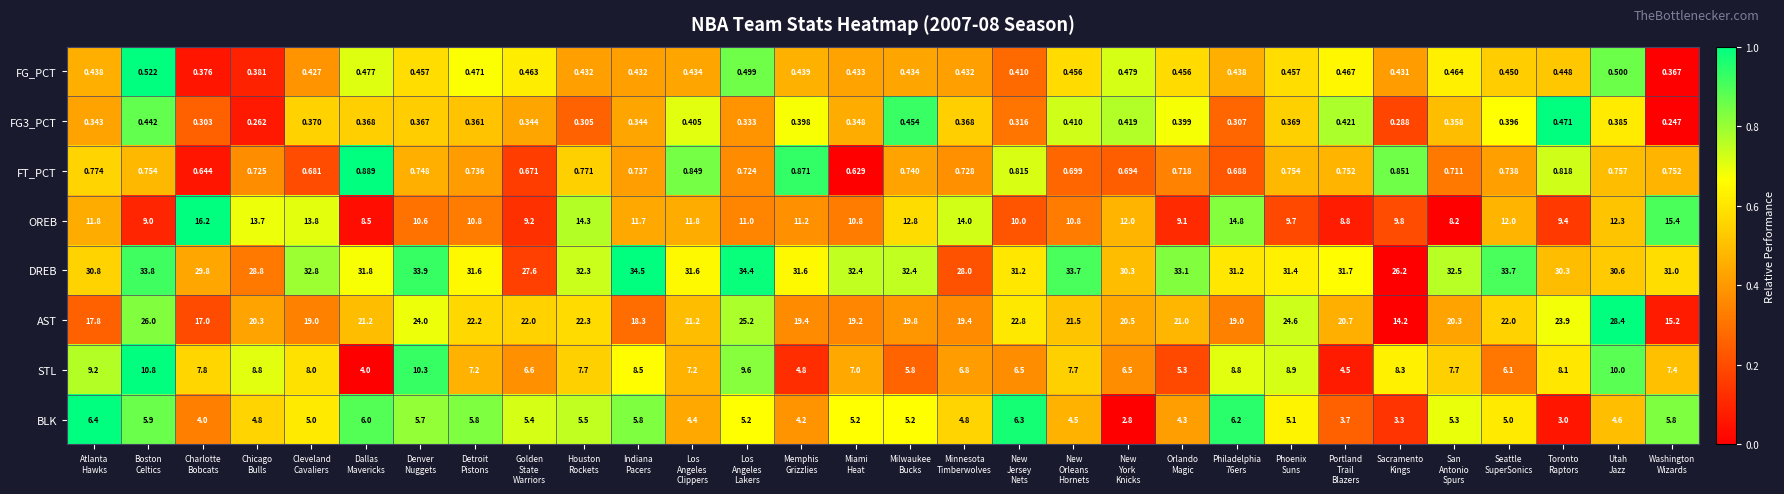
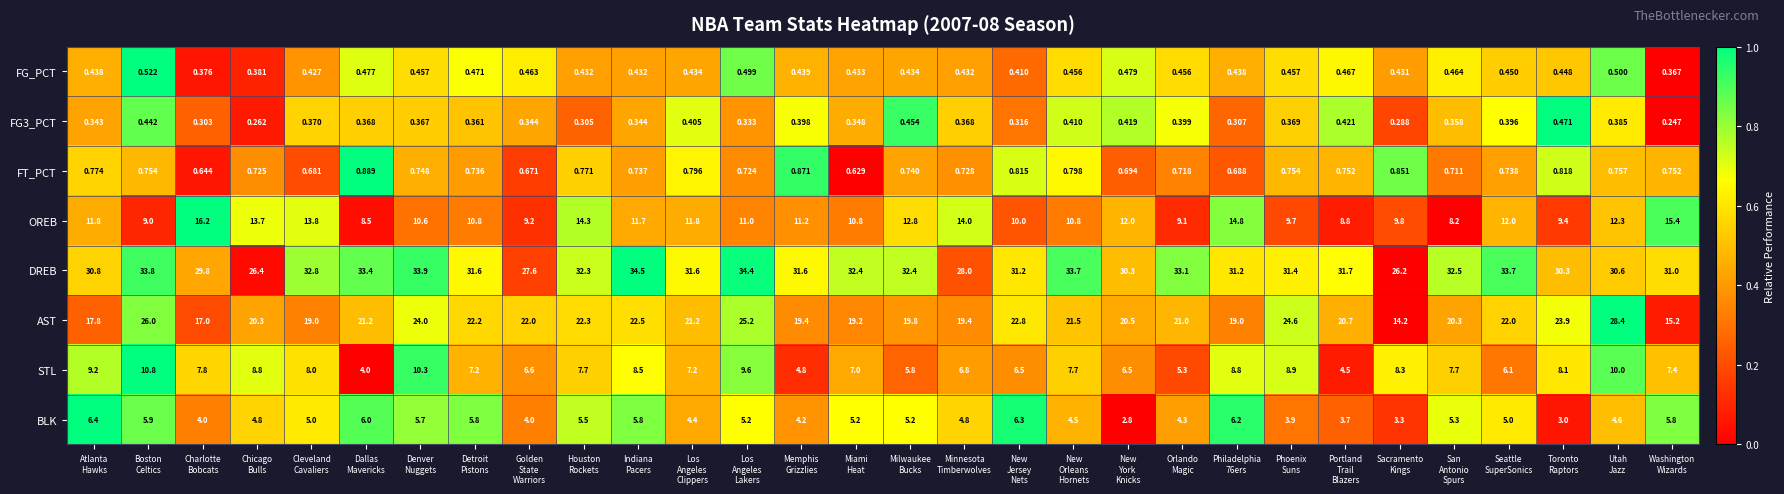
FT_PCT, Los Angeles Clippers: 0.849 -> 0.796
FT_PCT, New Orleans Hornets: 0.699 -> 0.798
DREB, Chicago Bulls: 28.8 -> 26.4
DREB, Dallas Mavericks: 31.8 -> 33.4
AST, Indiana Pacers: 18.3 -> 22.5
BLK, Golden State Warriors: 5.4 -> 4.0
BLK, Phoenix Suns: 5.1 -> 3.9
